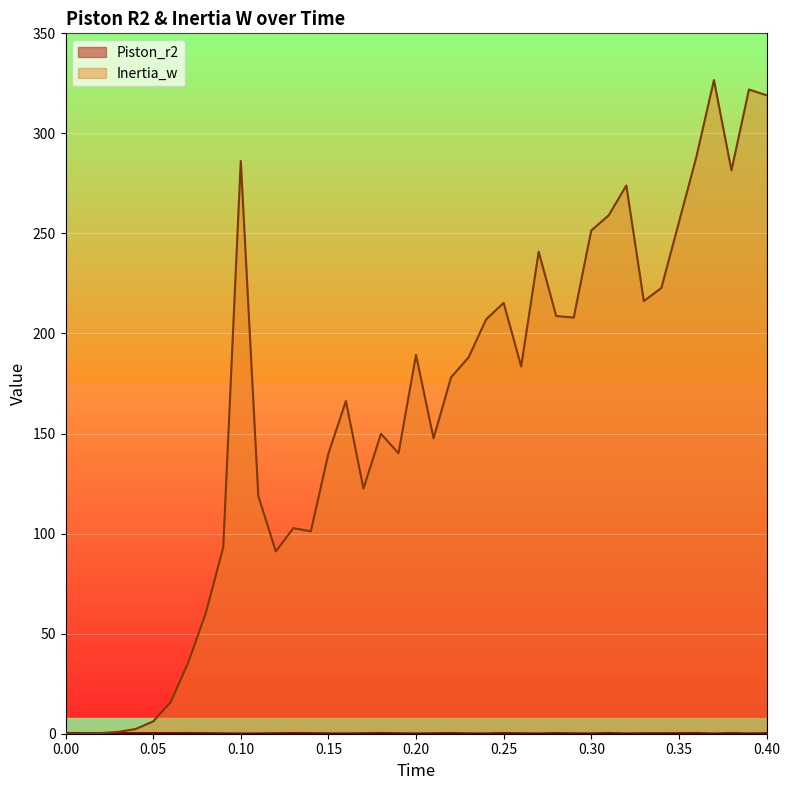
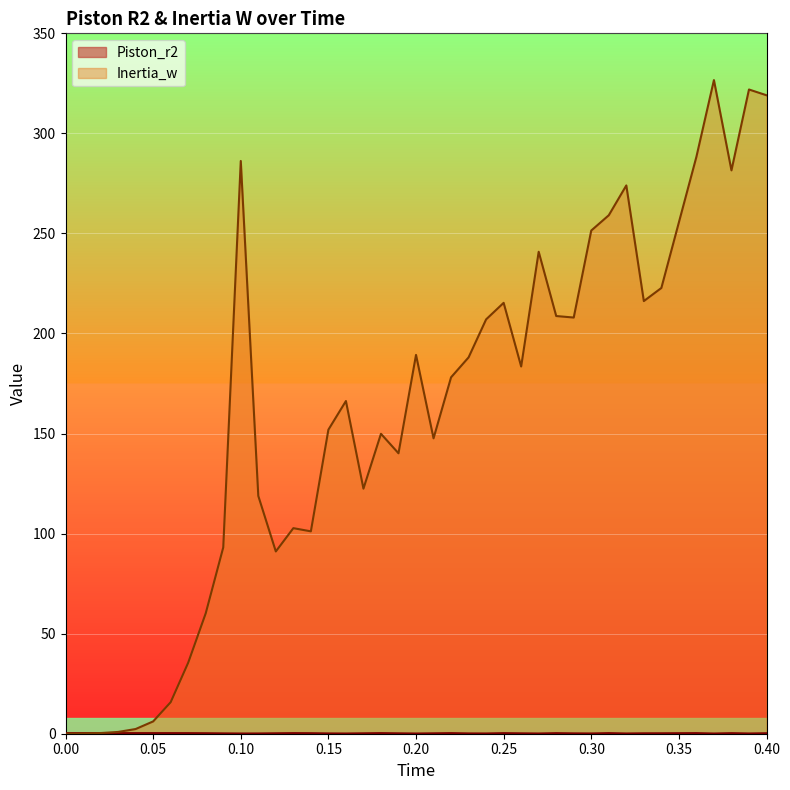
Inertia_w, 0.15: 140 -> 152
